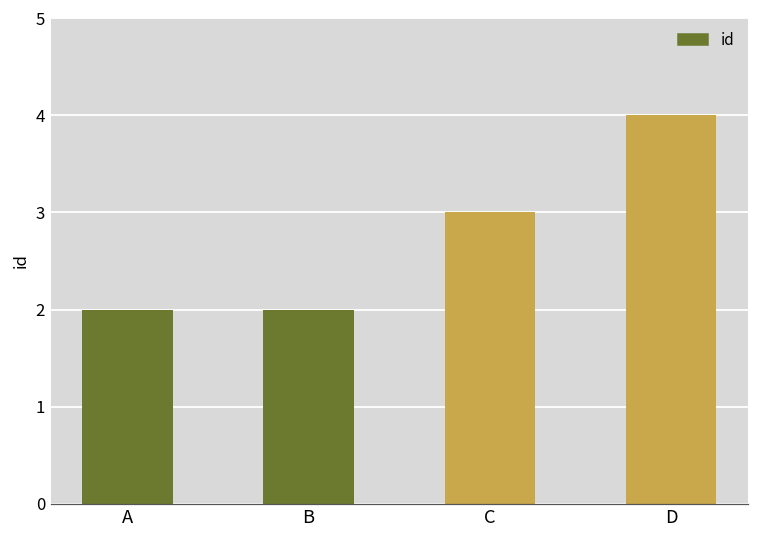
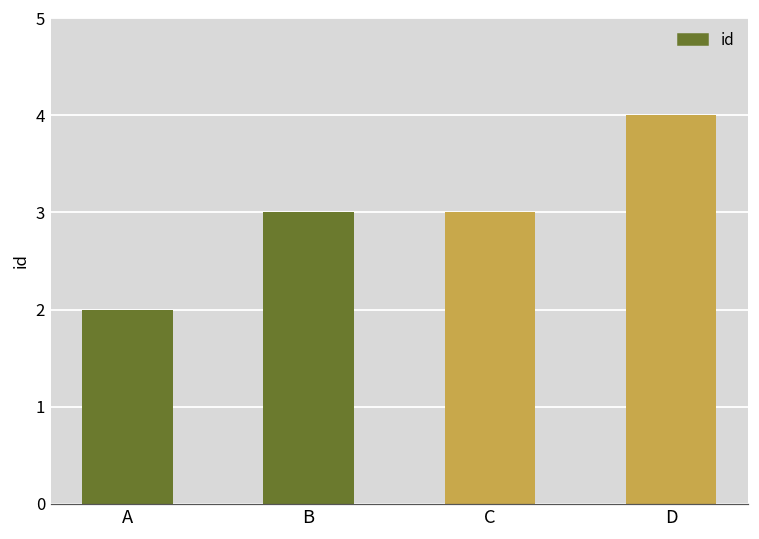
B: 2 -> 3
